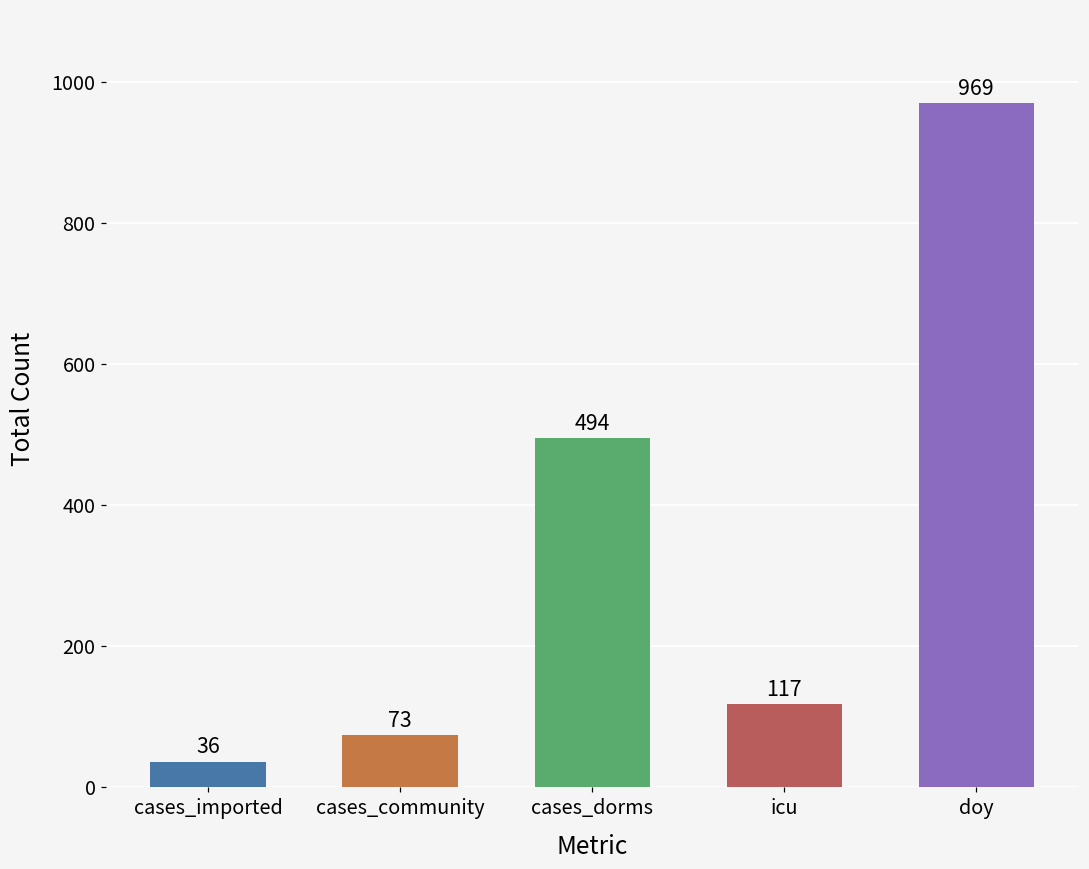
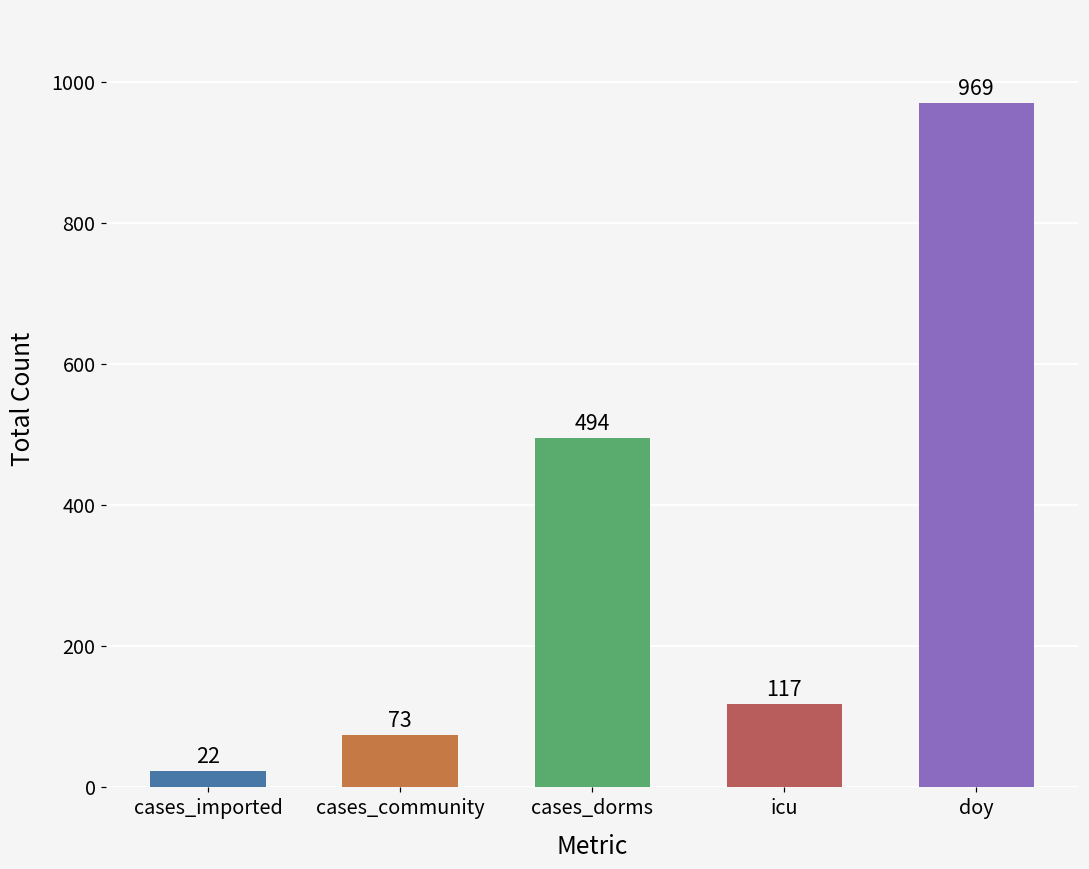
cases_imported: 36 -> 22
